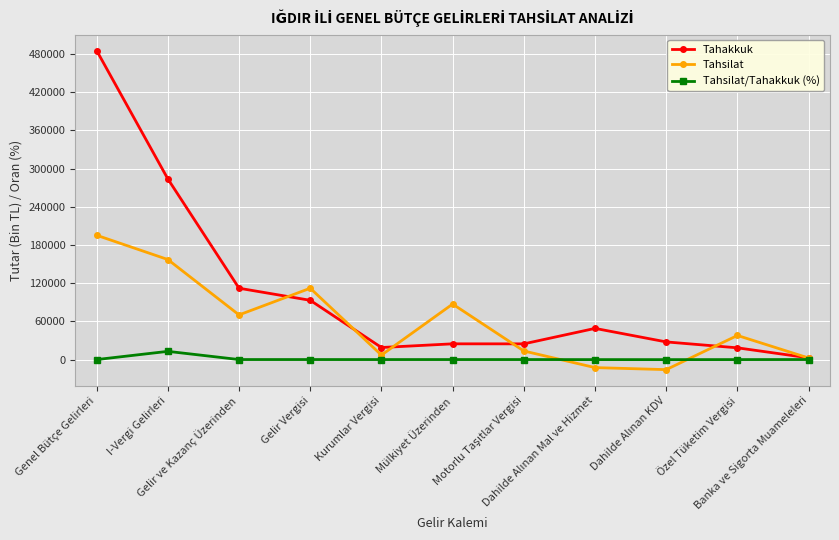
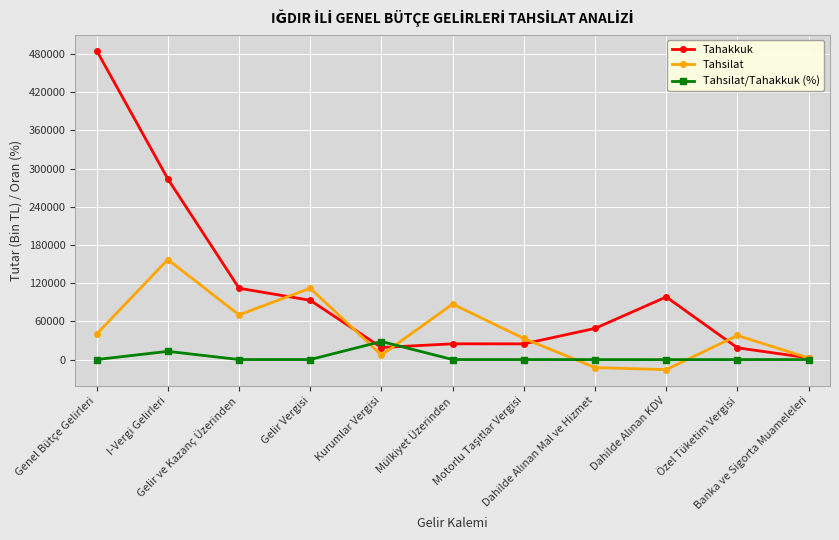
Tahsilat, Genel Bütçe Gelirleri: 200000 -> 40000
Tahsilat/Tahakkuk (%), Kurumlar Vergisi: 0 -> 30000
Tahsilat, Motorlu Taşıtlar Vergisi: 10000 -> 30000
Tahakkuk, Dahilde Alınan KDV: 30000 -> 100000
